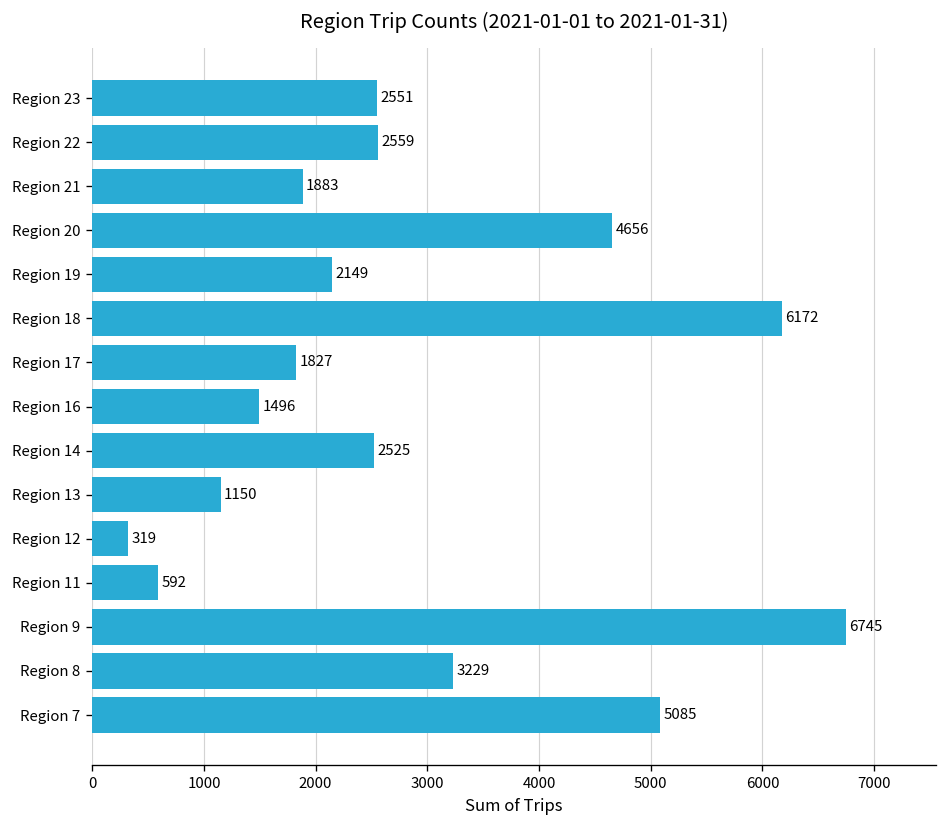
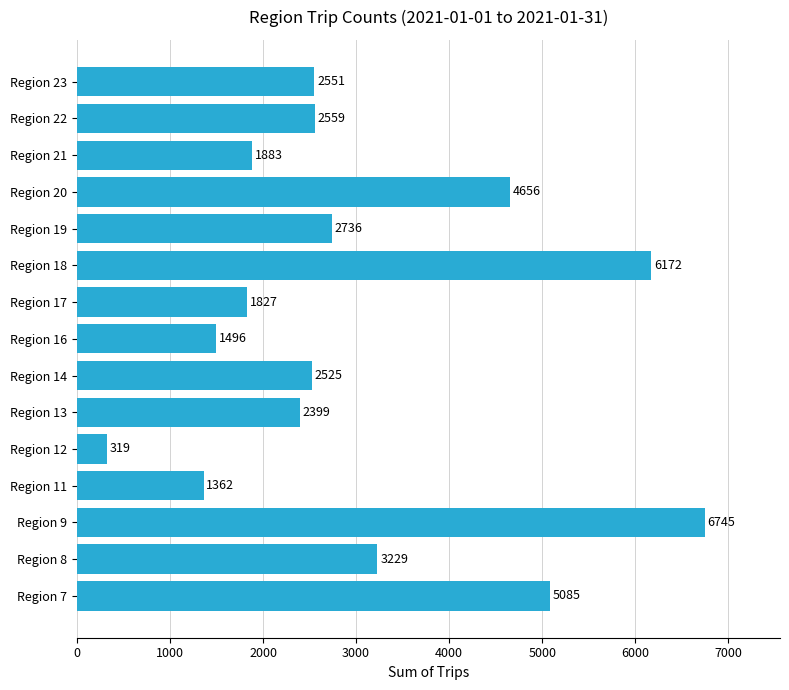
Region 19: 2149 -> 2736
Region 13: 1150 -> 2399
Region 11: 592 -> 1362
